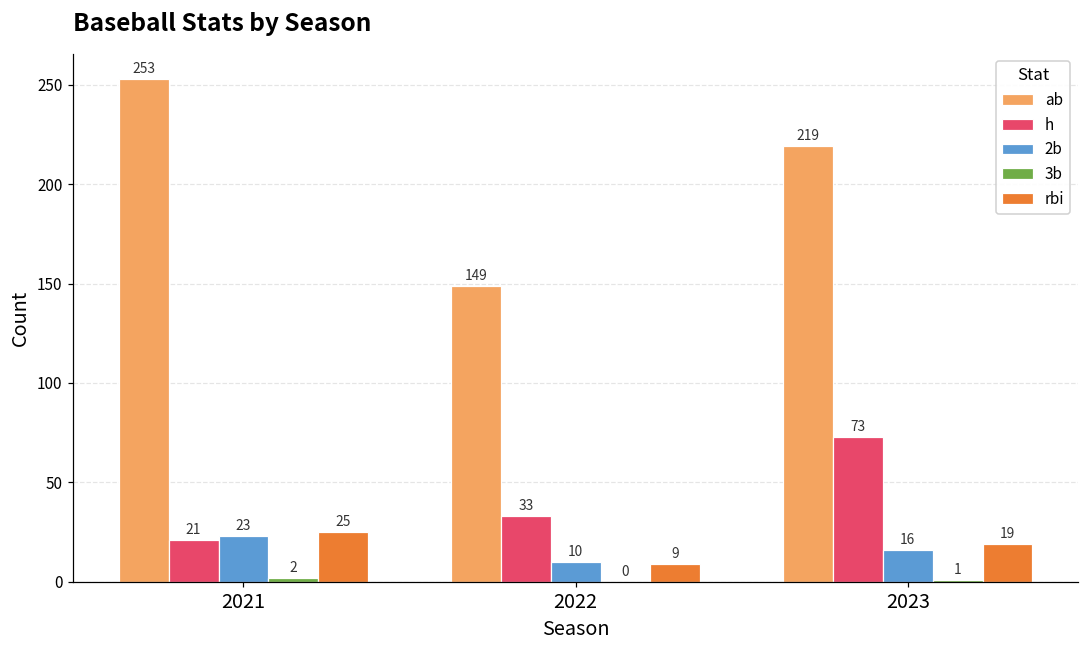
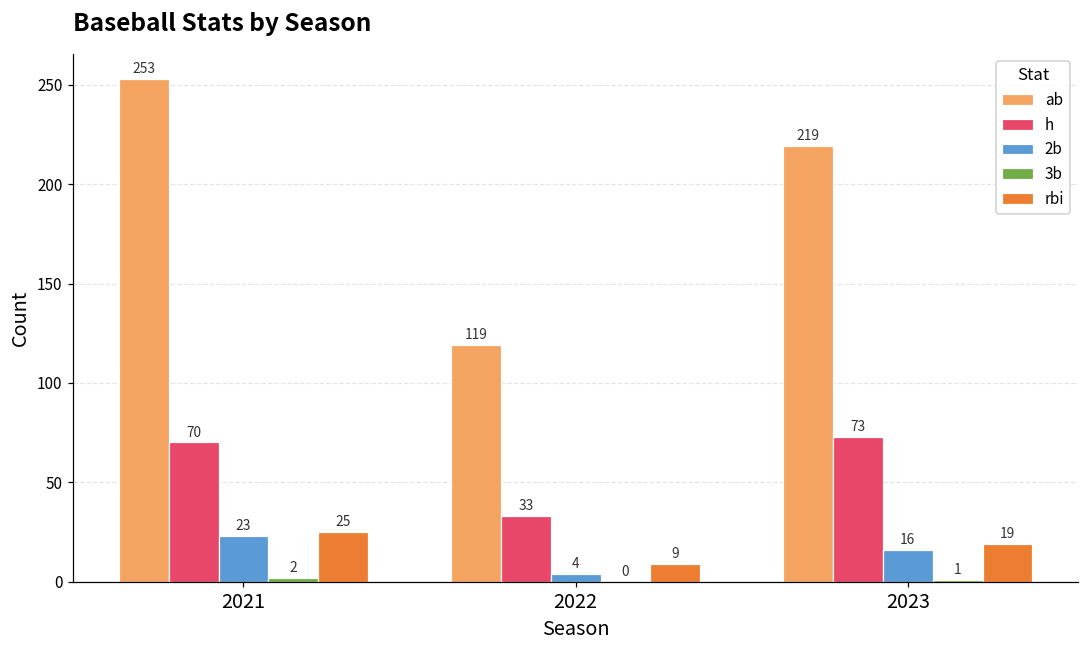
h, 2021: 21 -> 70
ab, 2022: 149 -> 119
2b, 2022: 10 -> 4
